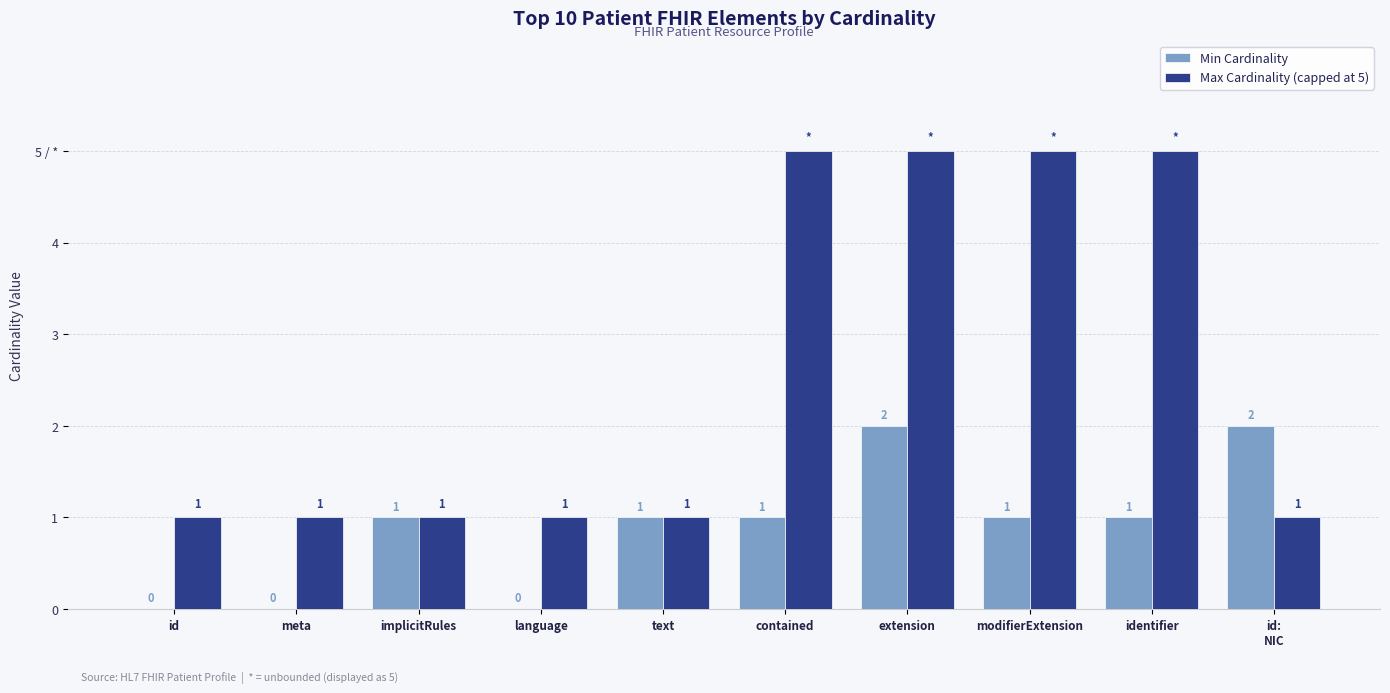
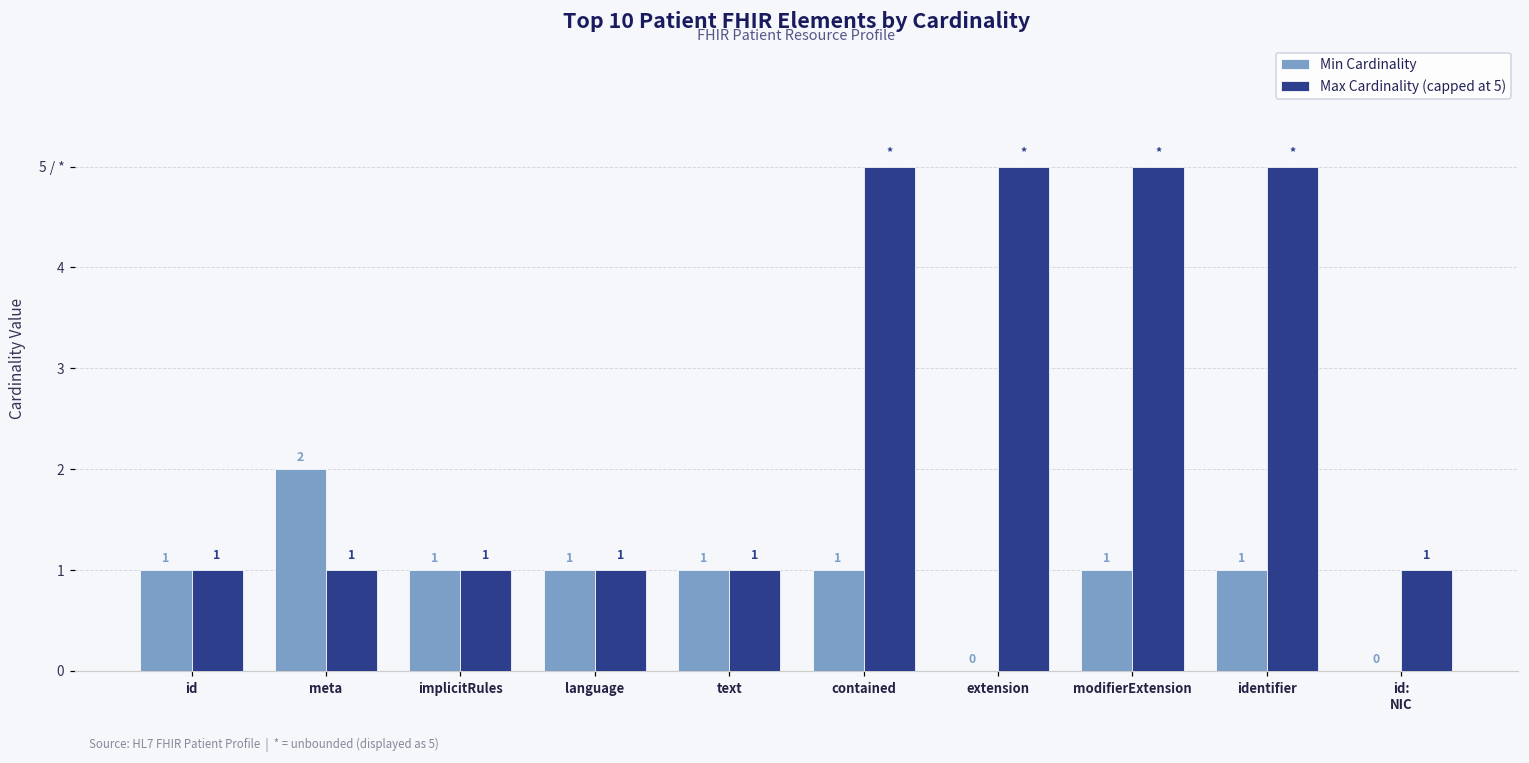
Min Cardinality, id: 0 -> 1
Min Cardinality, meta: 0 -> 2
Min Cardinality, language: 0 -> 1
Min Cardinality, extension: 2 -> 0
Min Cardinality, id: NIC: 2 -> 0
